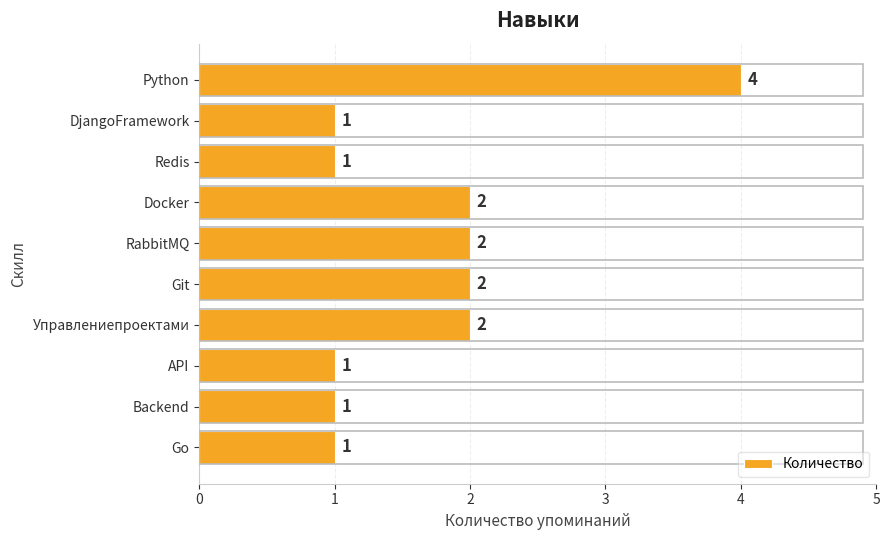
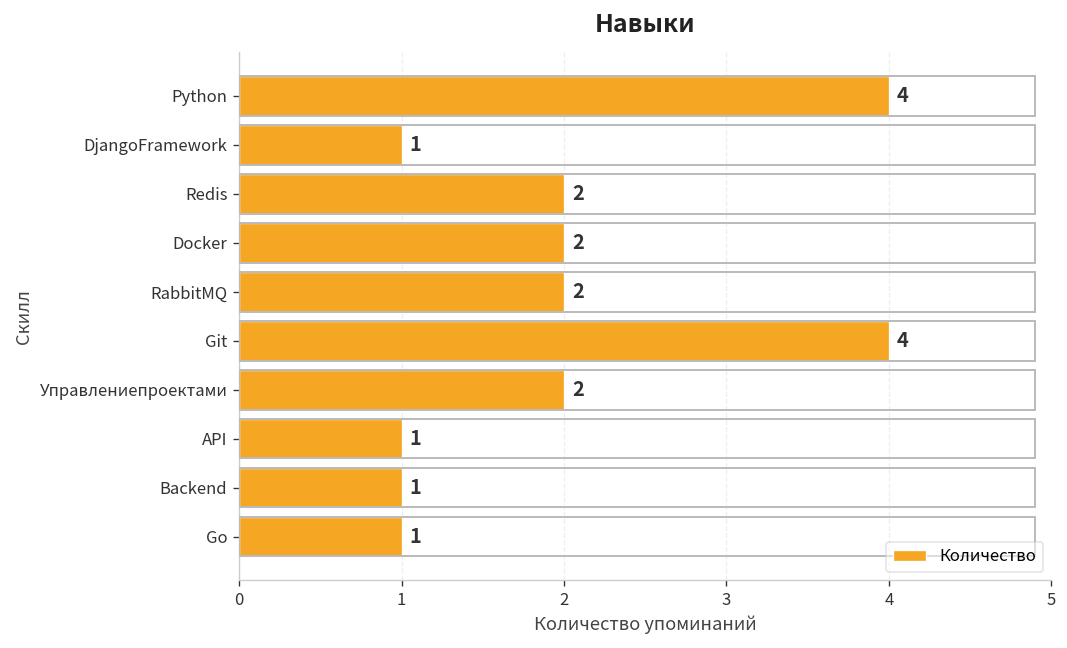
Redis: 1 -> 2
Git: 2 -> 4
